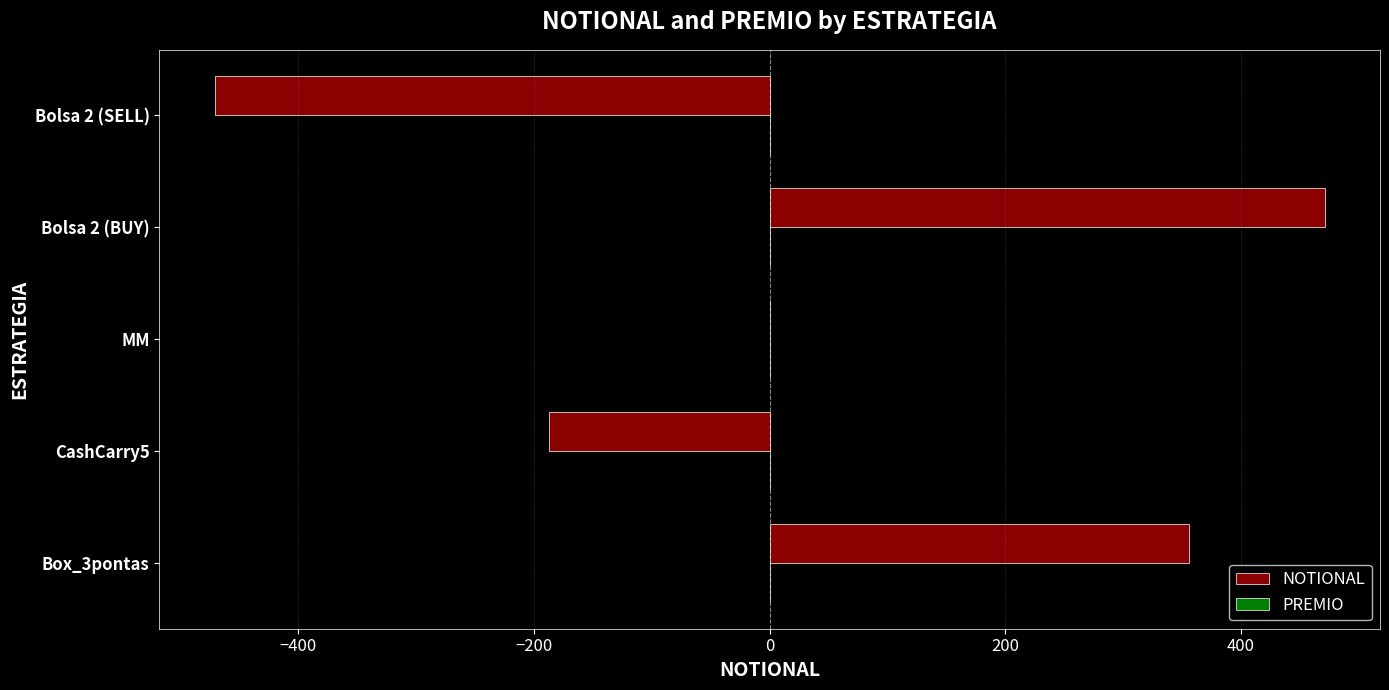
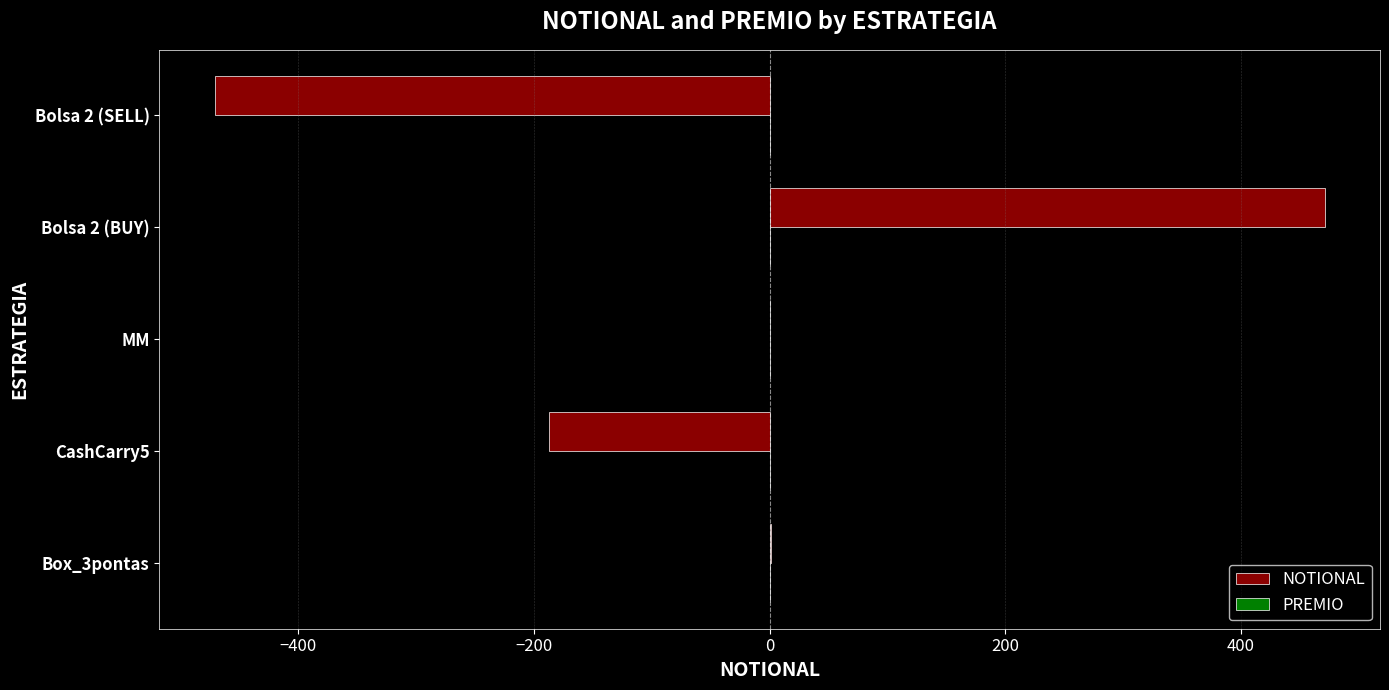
NOTIONAL, Box_3pontas: 356 -> 1
